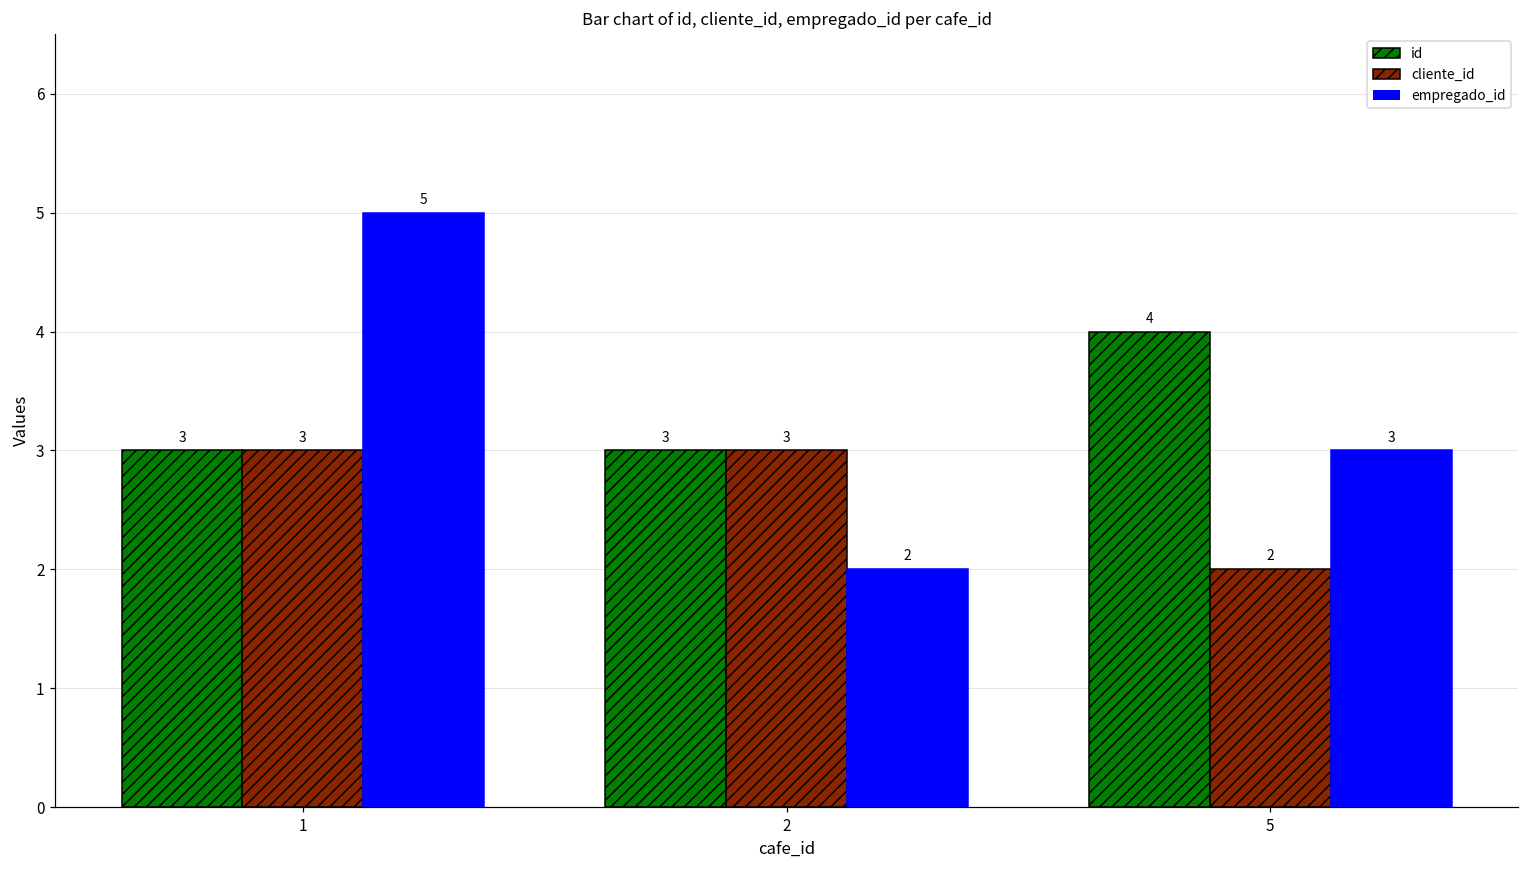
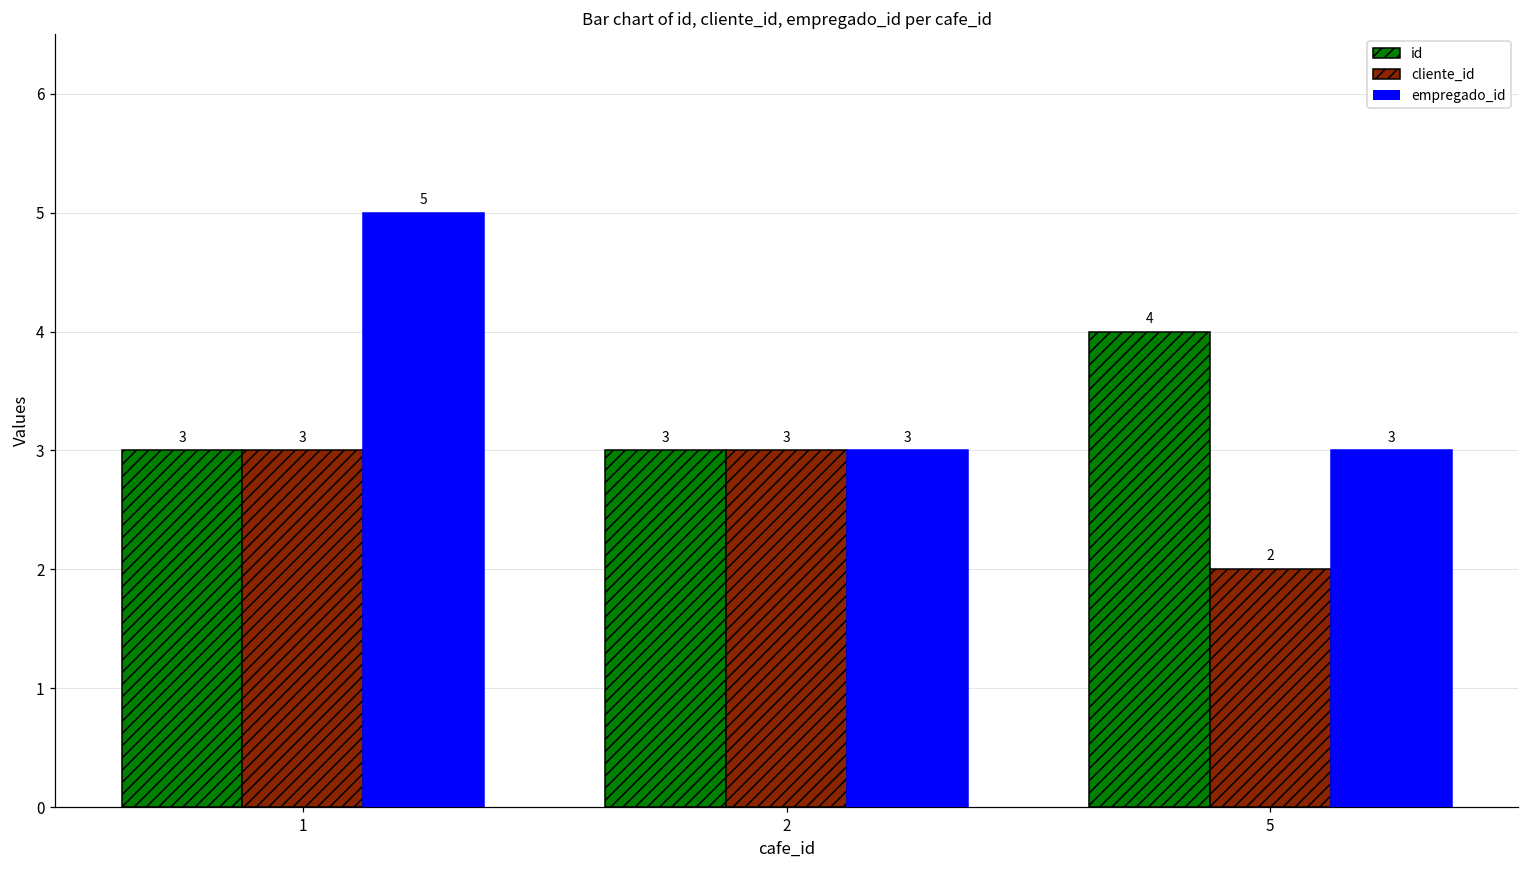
empregado_id, 2: 2 -> 3
